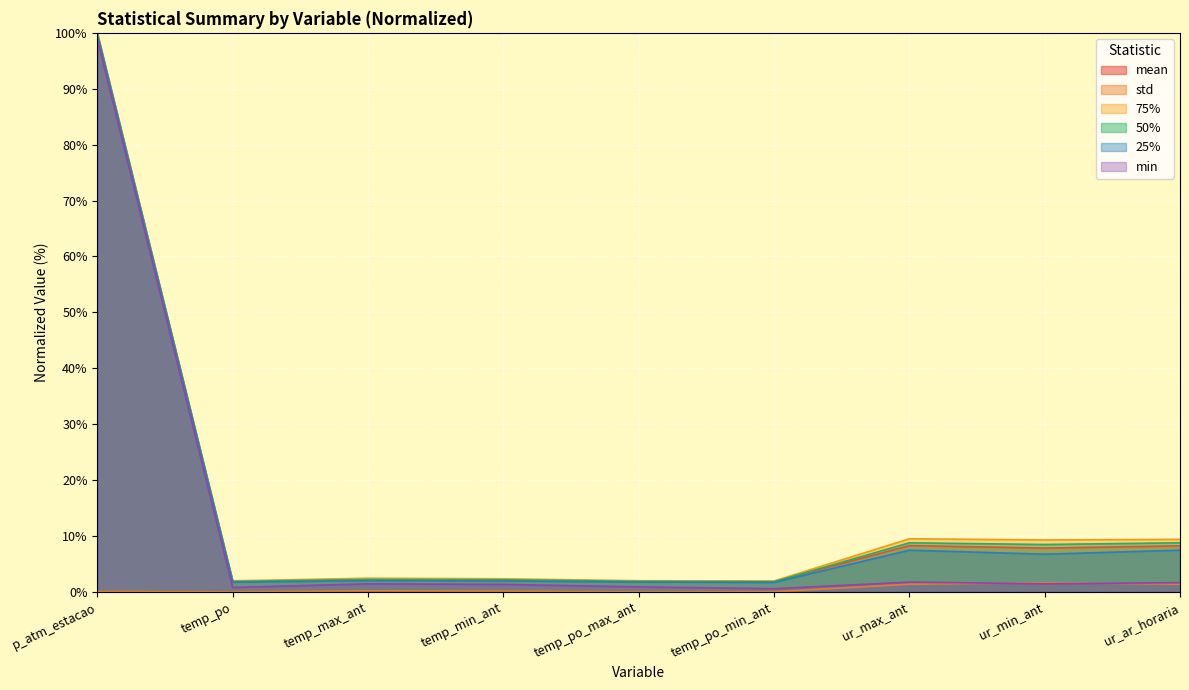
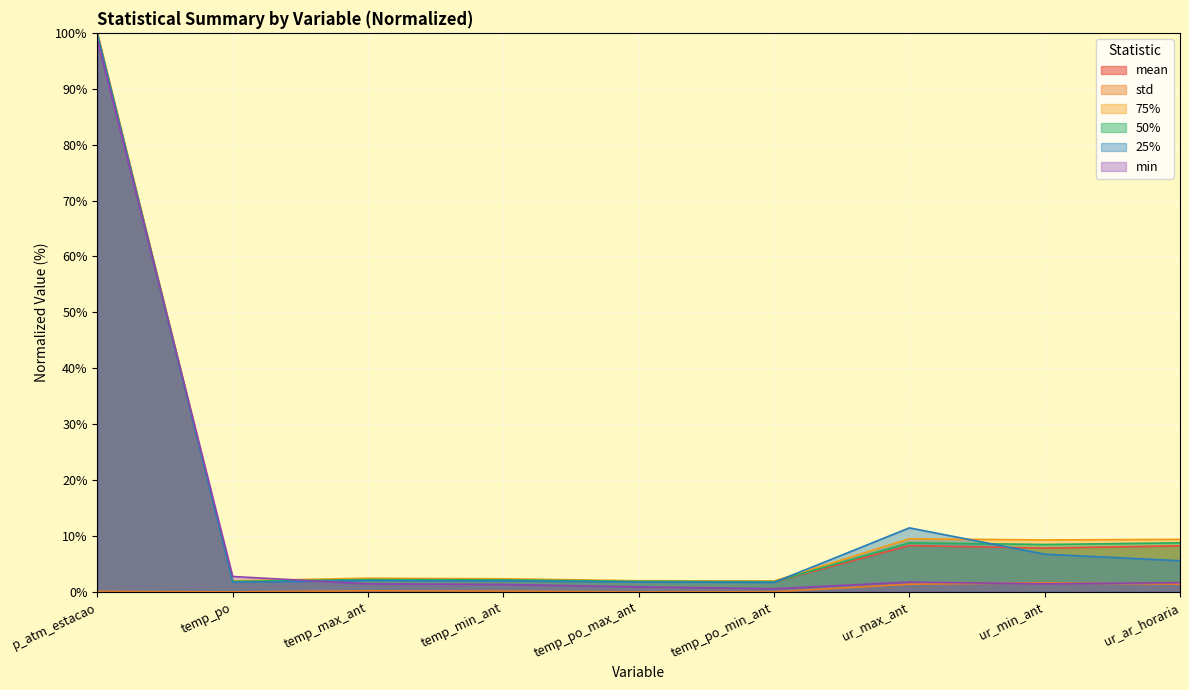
min, temp_po: 1% -> 3%
25%, ur_max_ant: 7% -> 11%
25%, ur_ar_horaria: 7% -> 6%
